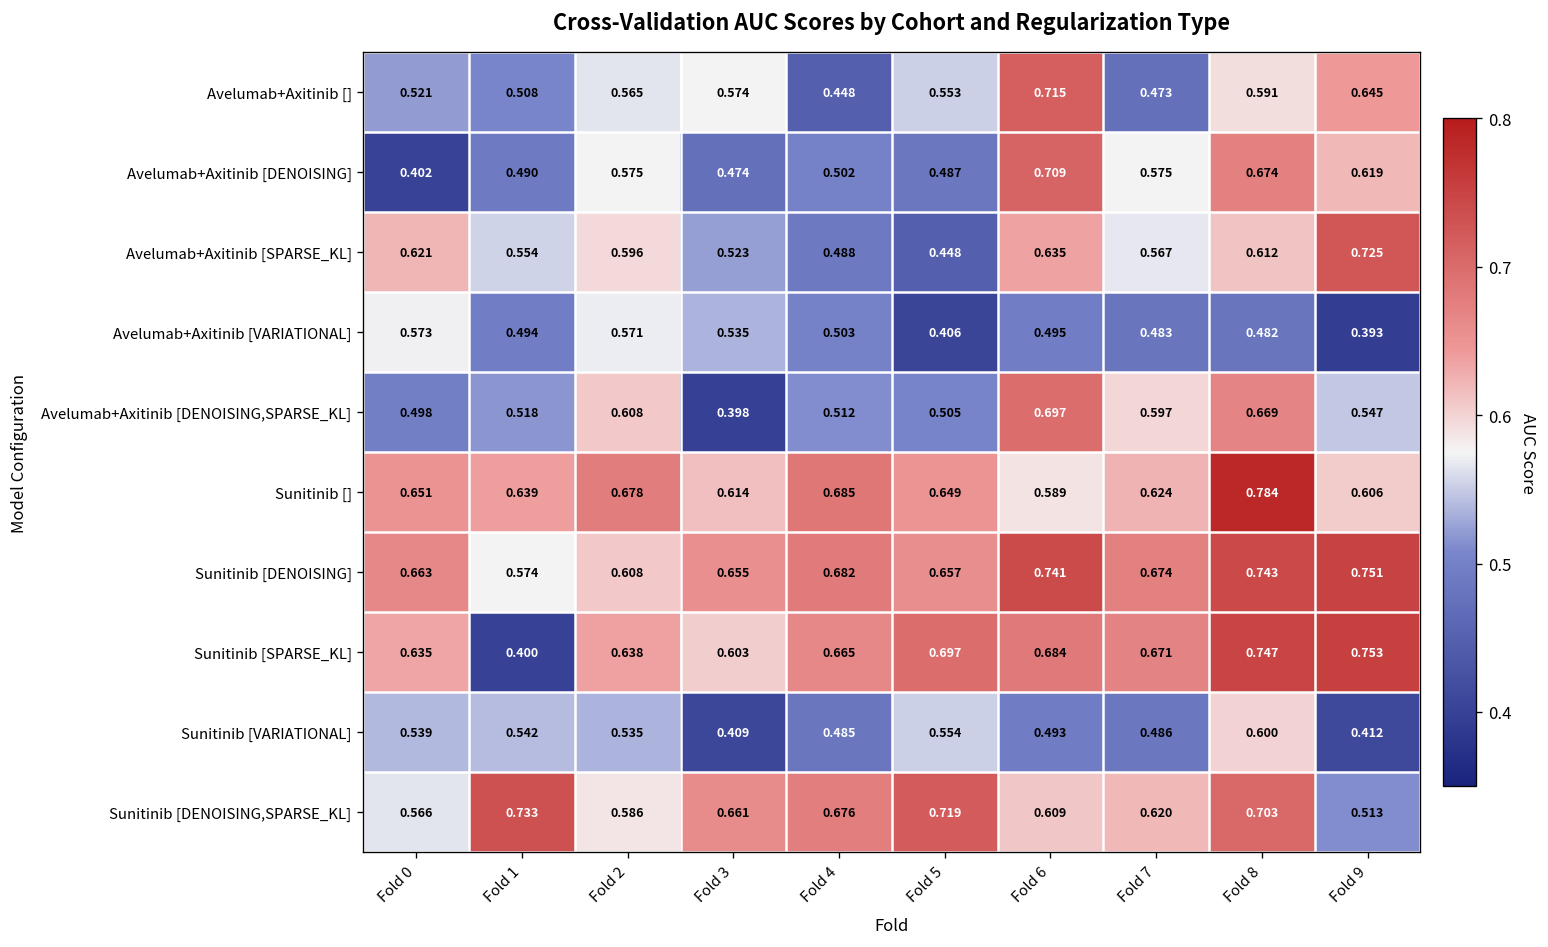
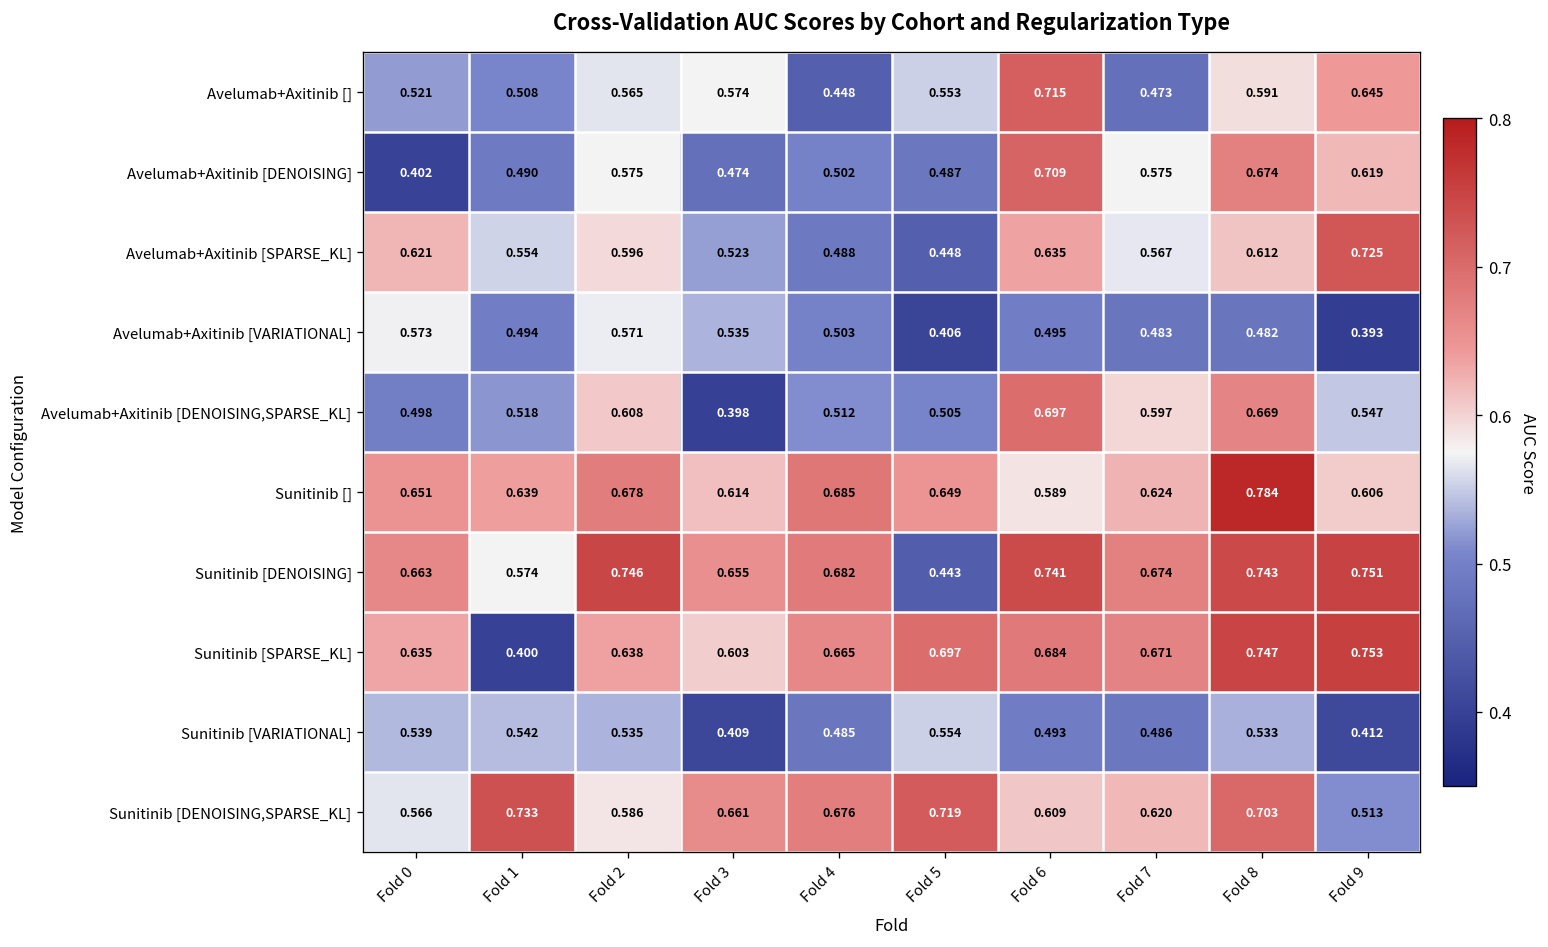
Sunitinib [DENOISING], Fold 2: 0.608 -> 0.746
Sunitinib [DENOISING], Fold 5: 0.657 -> 0.443
Sunitinib [VARIATIONAL], Fold 8: 0.600 -> 0.533
